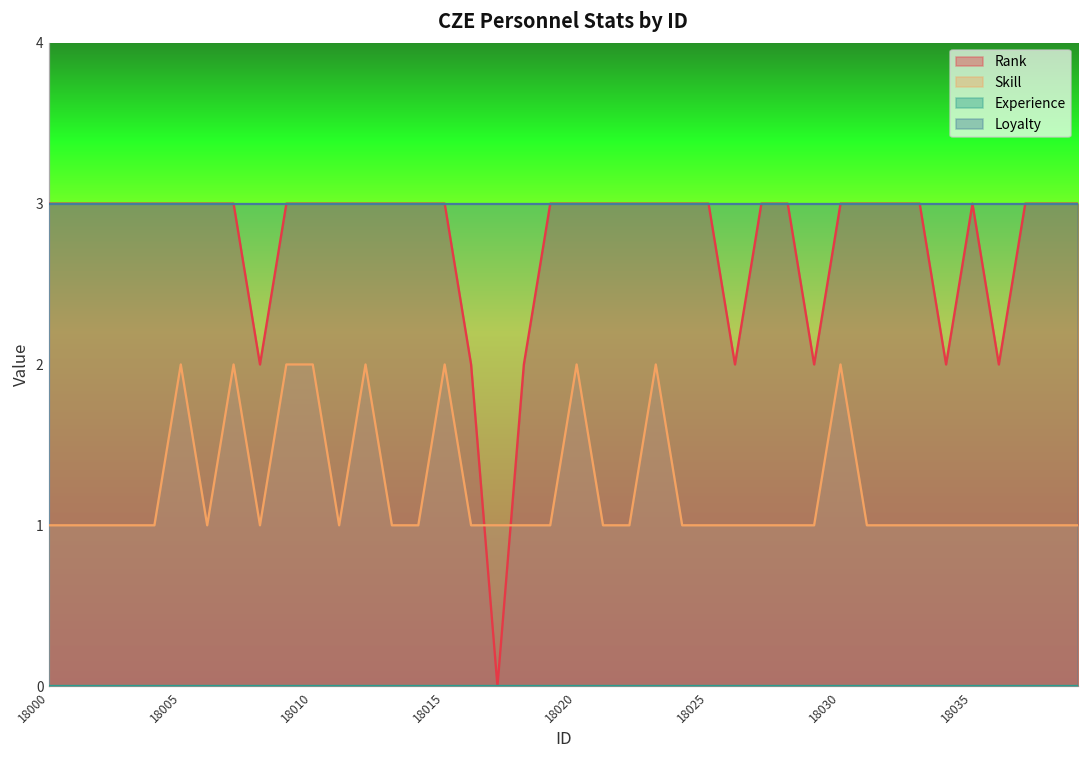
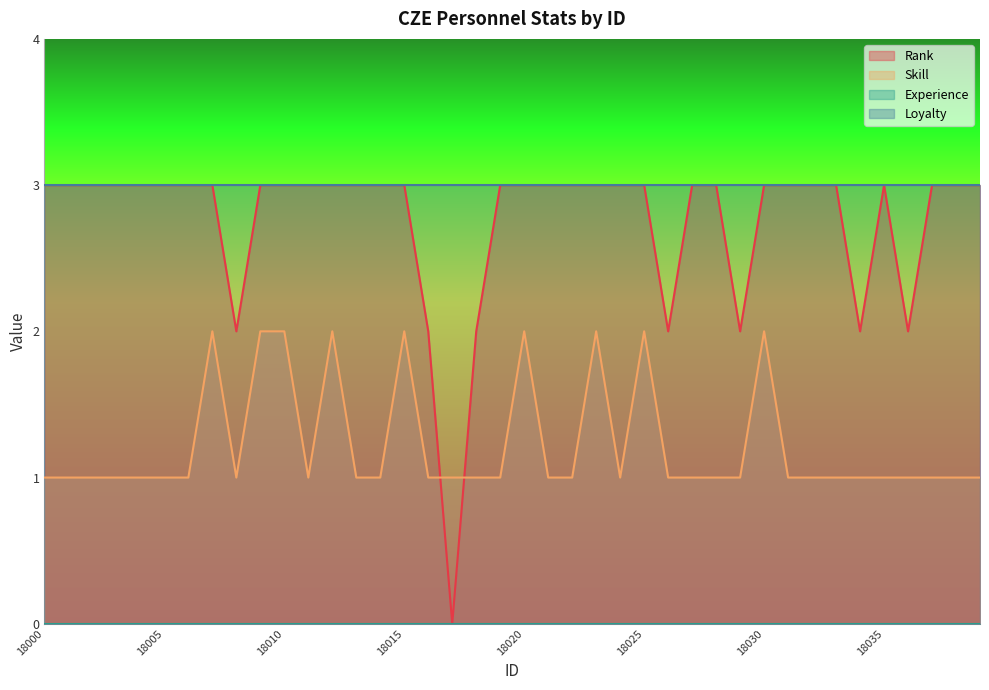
Skill, 18005: 2 -> 1
Skill, 18025: 1 -> 2
